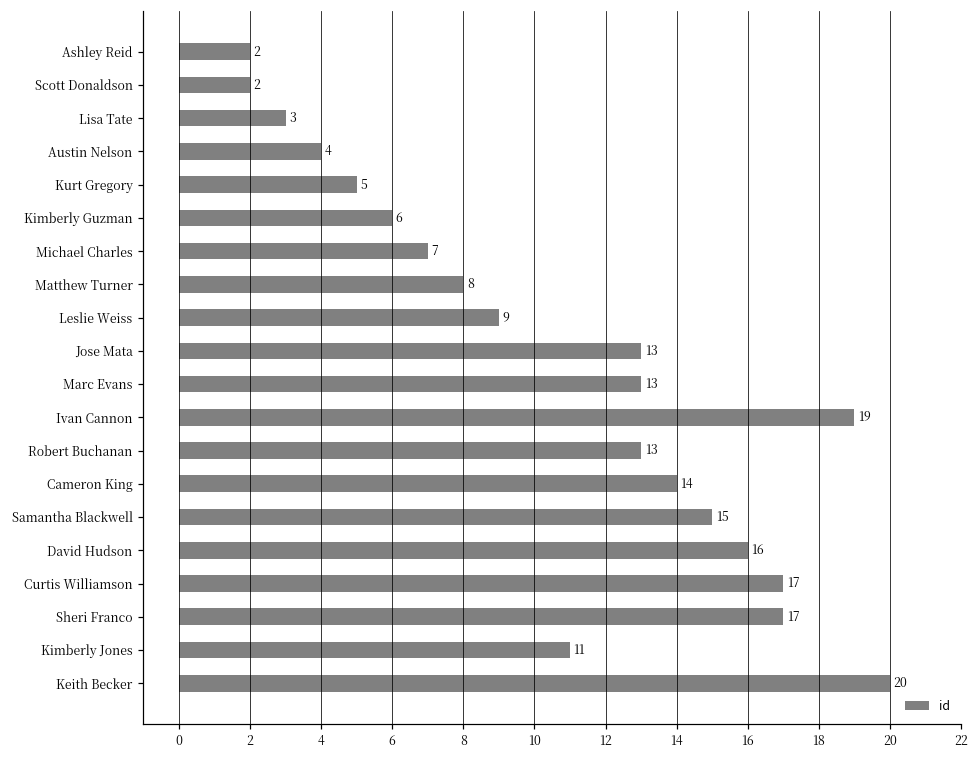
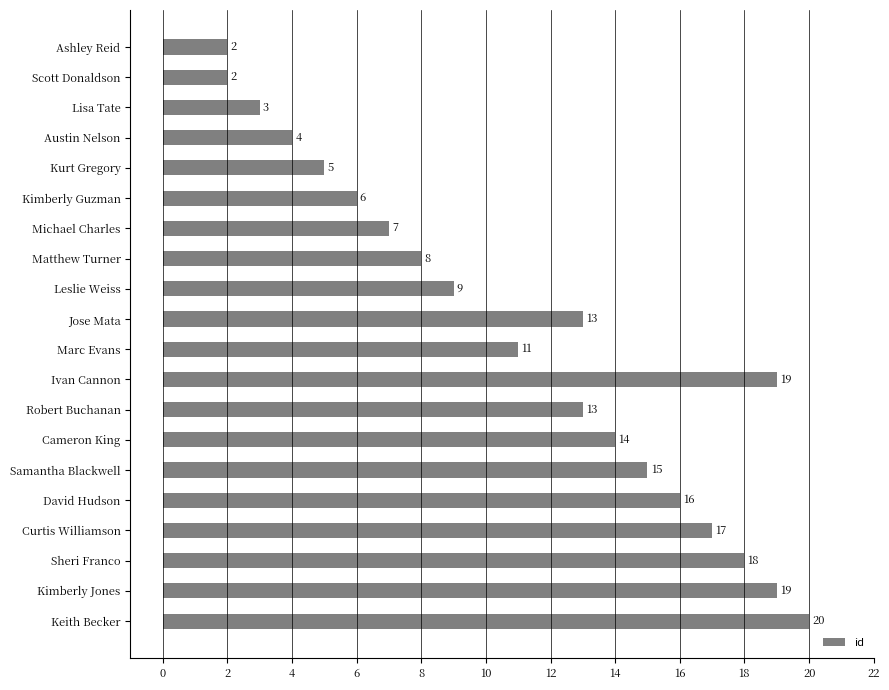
Marc Evans: 13 -> 11
Sheri Franco: 17 -> 18
Kimberly Jones: 11 -> 19
